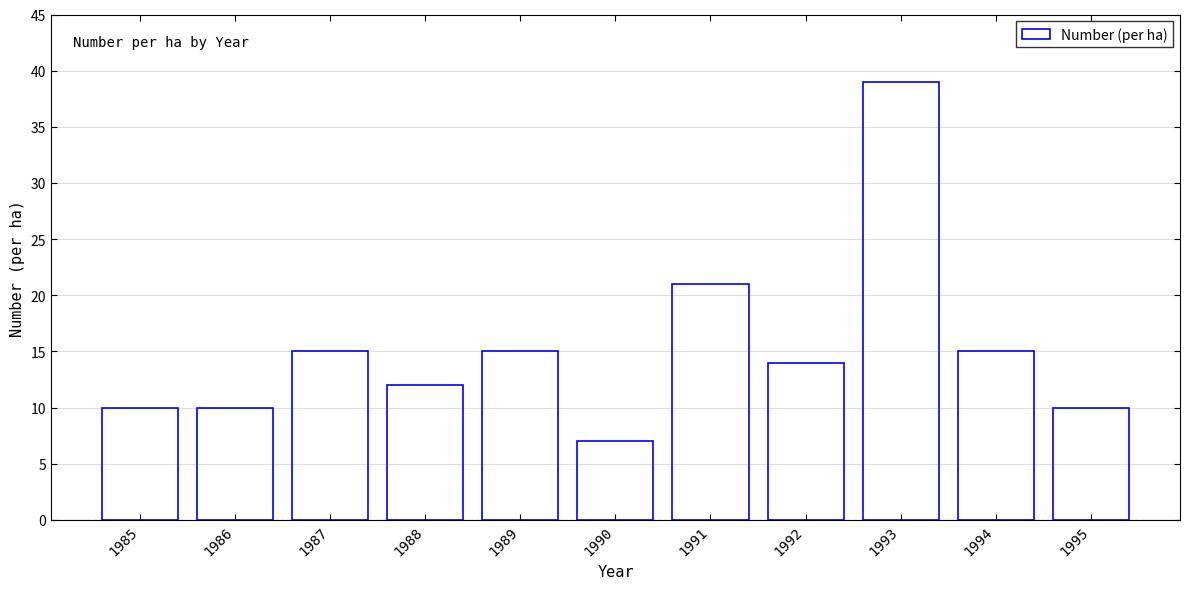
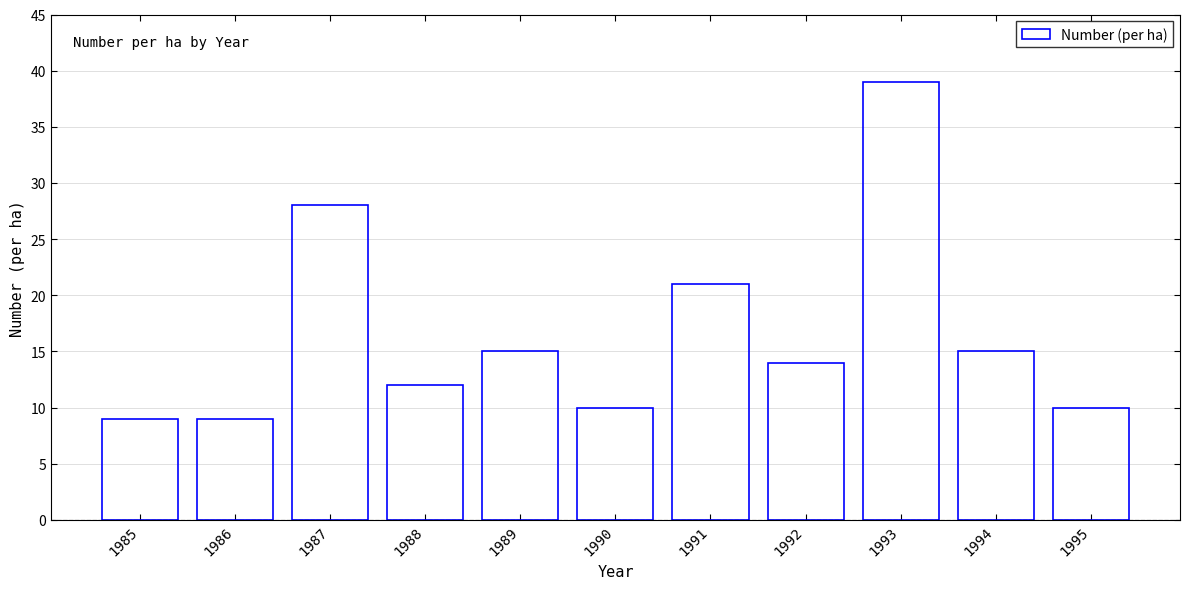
1985: 10 -> 9
1986: 10 -> 9
1987: 15 -> 28
1990: 7 -> 10
